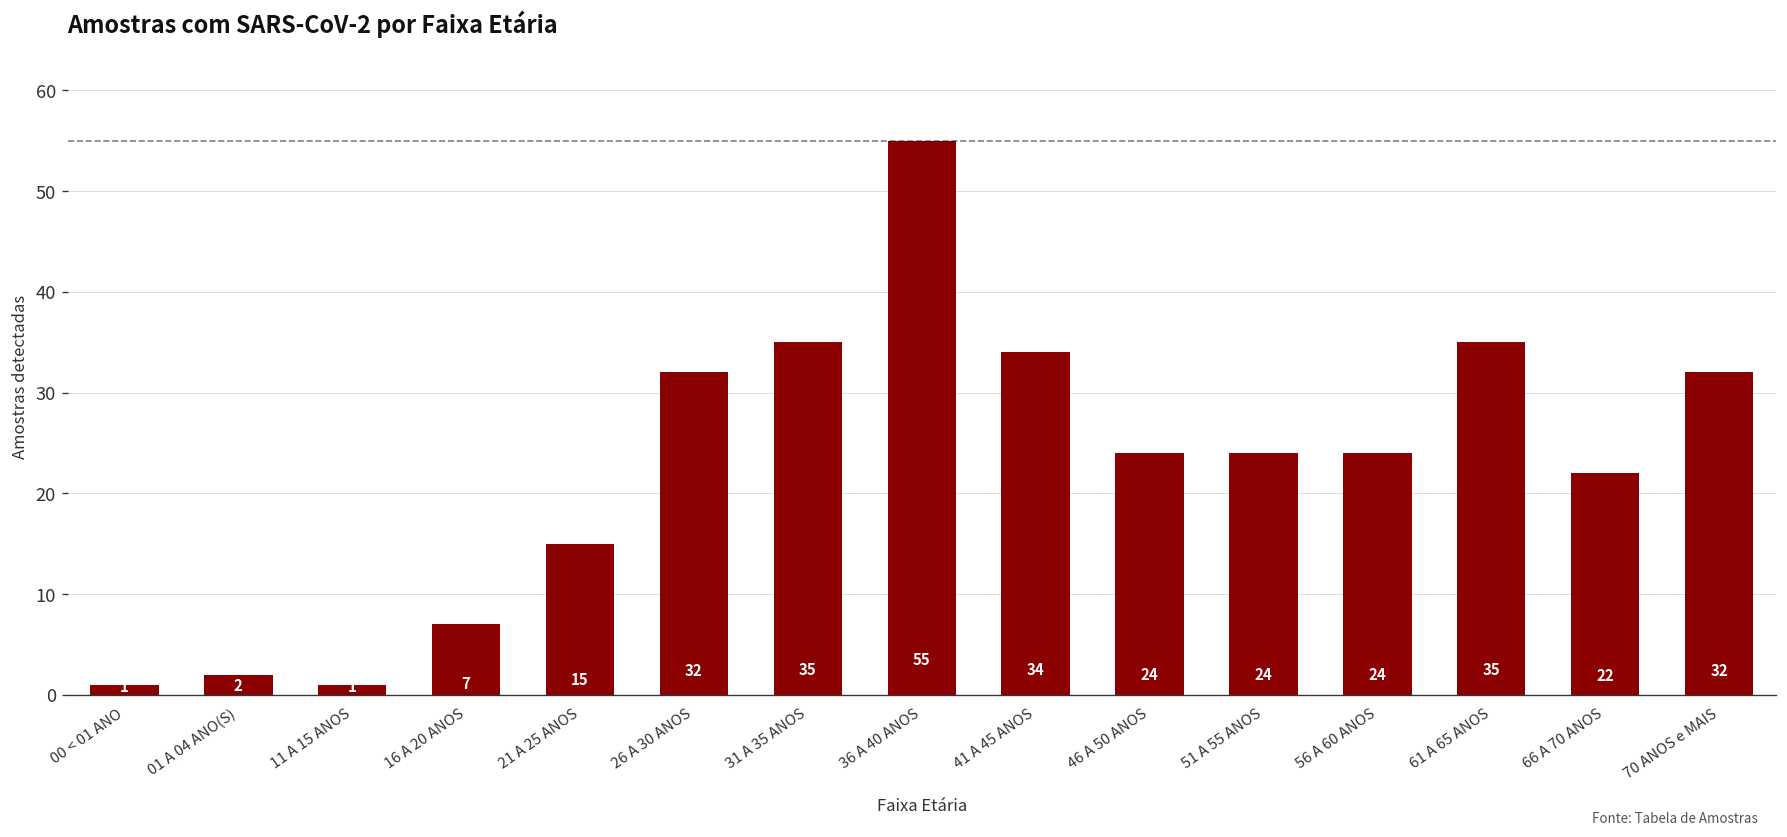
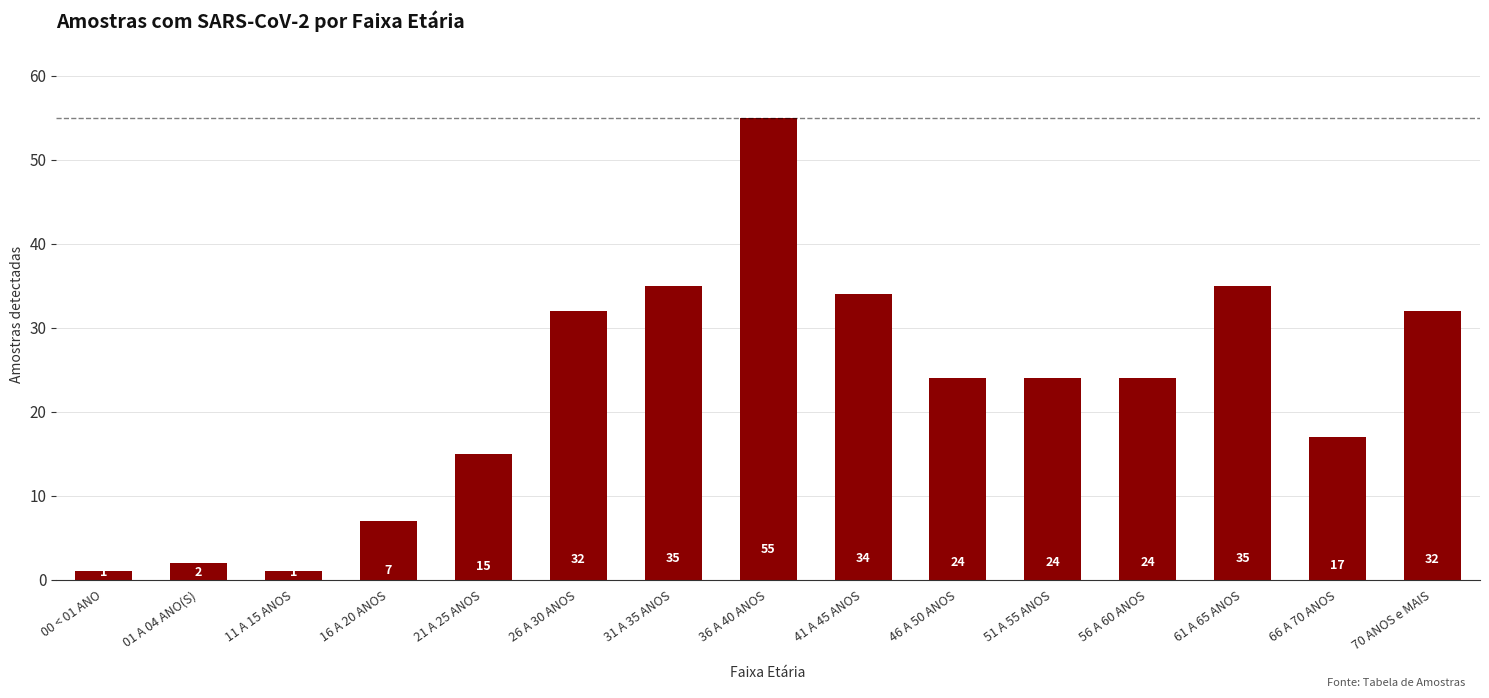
66 A 70 ANOS: 22 -> 17
